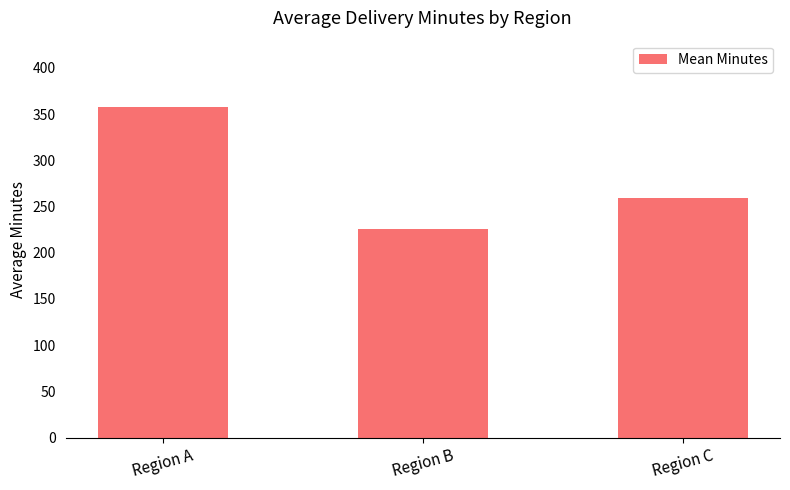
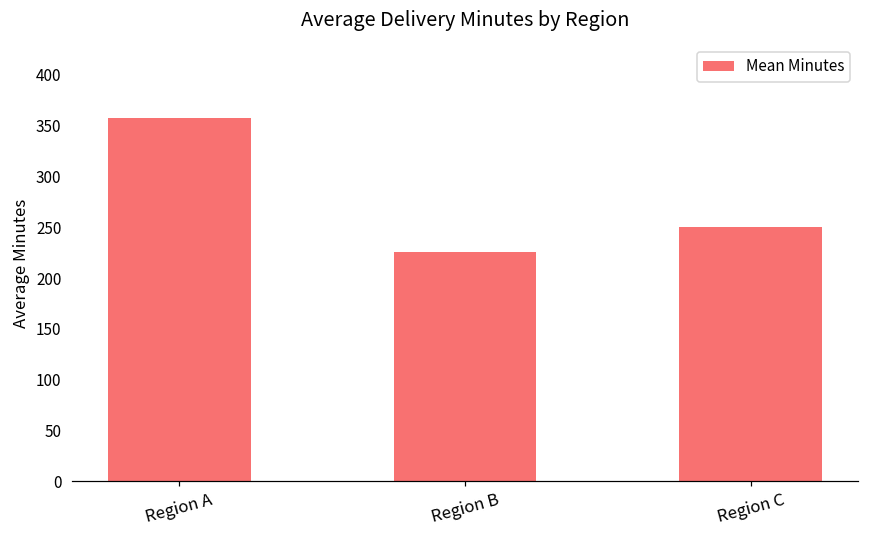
Region C: 260 -> 250
